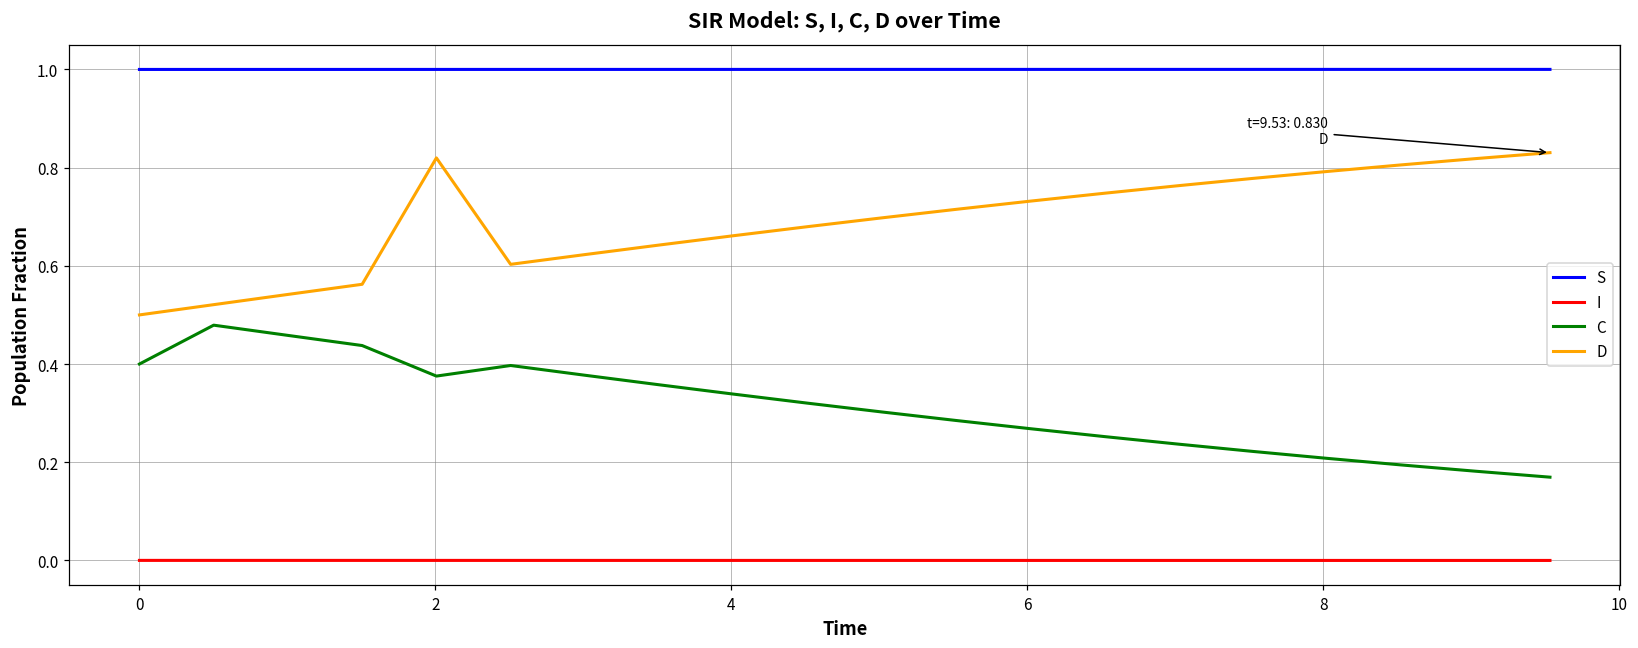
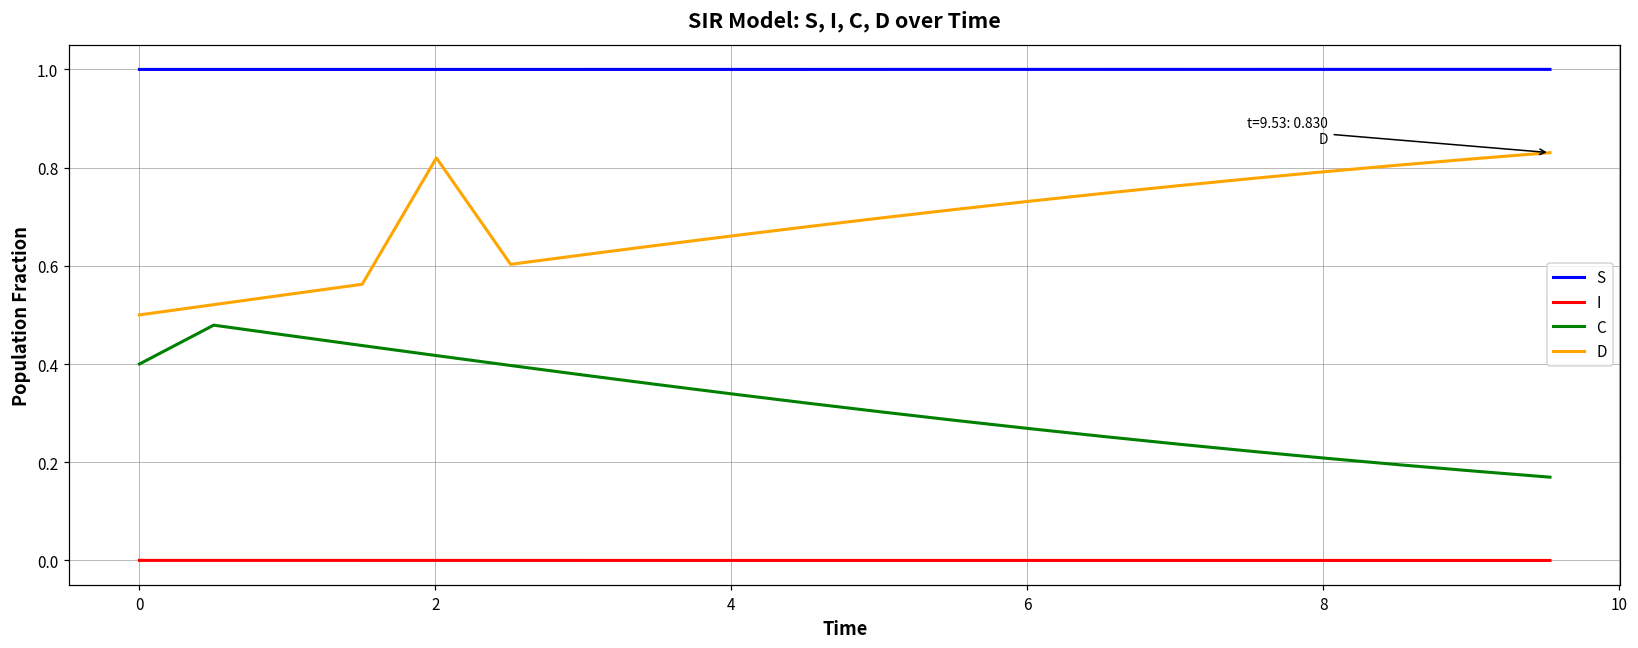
C, 2: 0.38 -> 0.42
